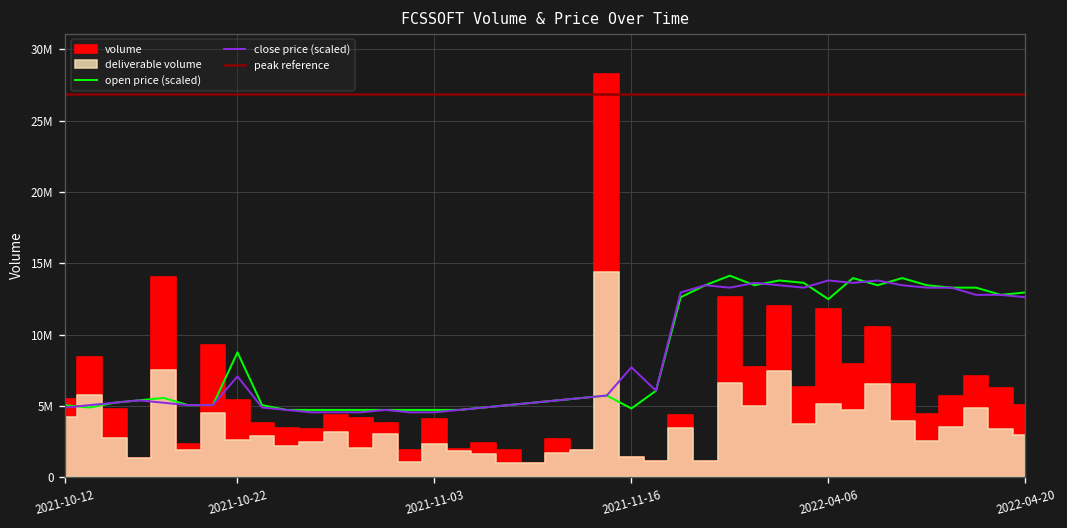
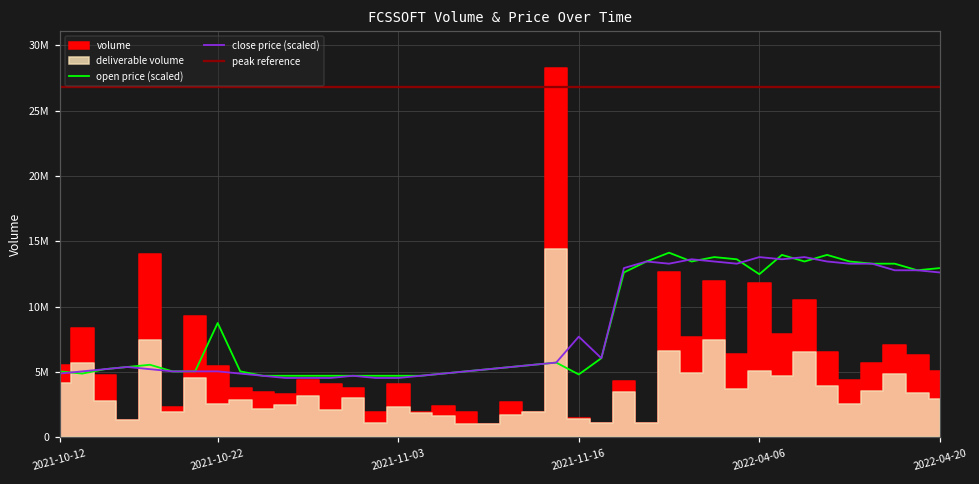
close price (scaled), 2021-10-22: 7100000 -> 5000000
